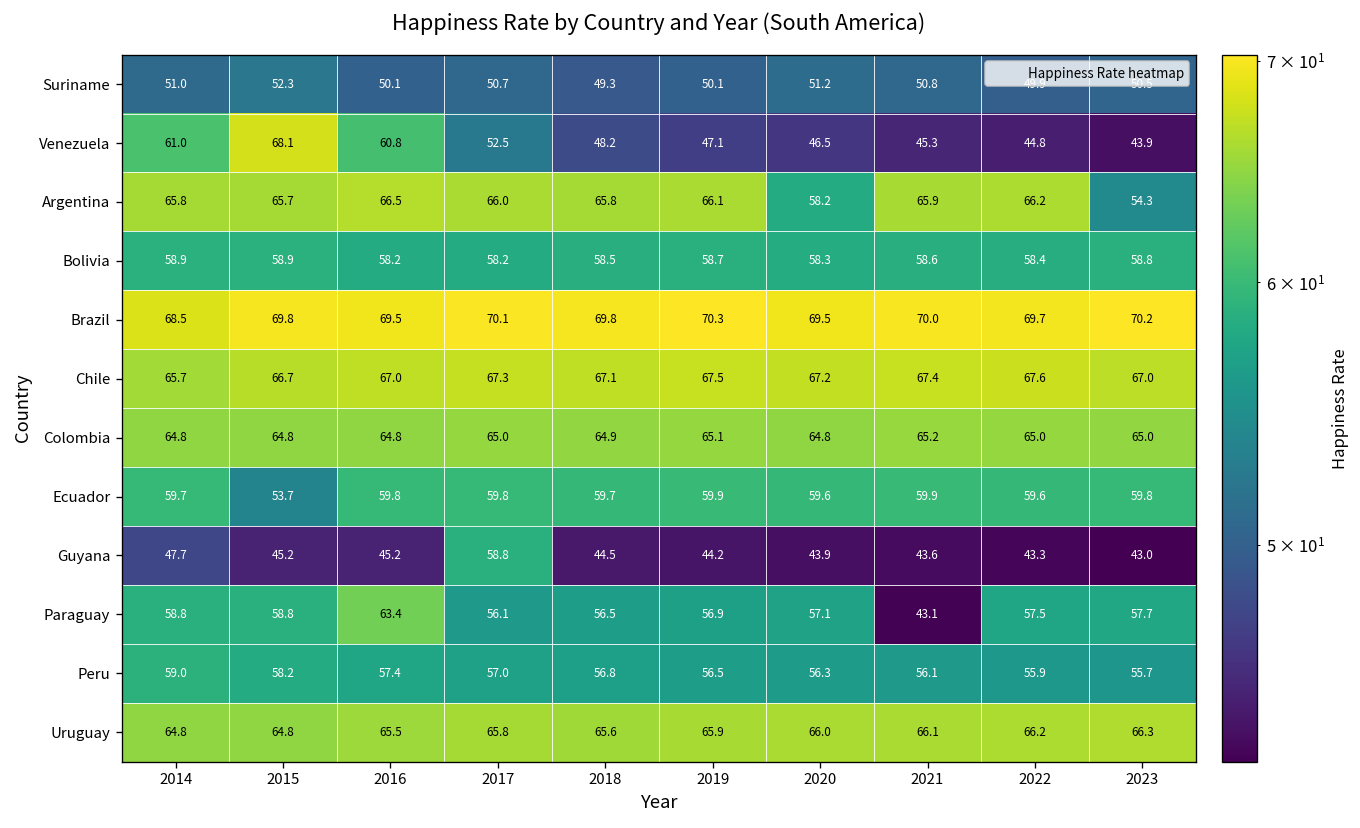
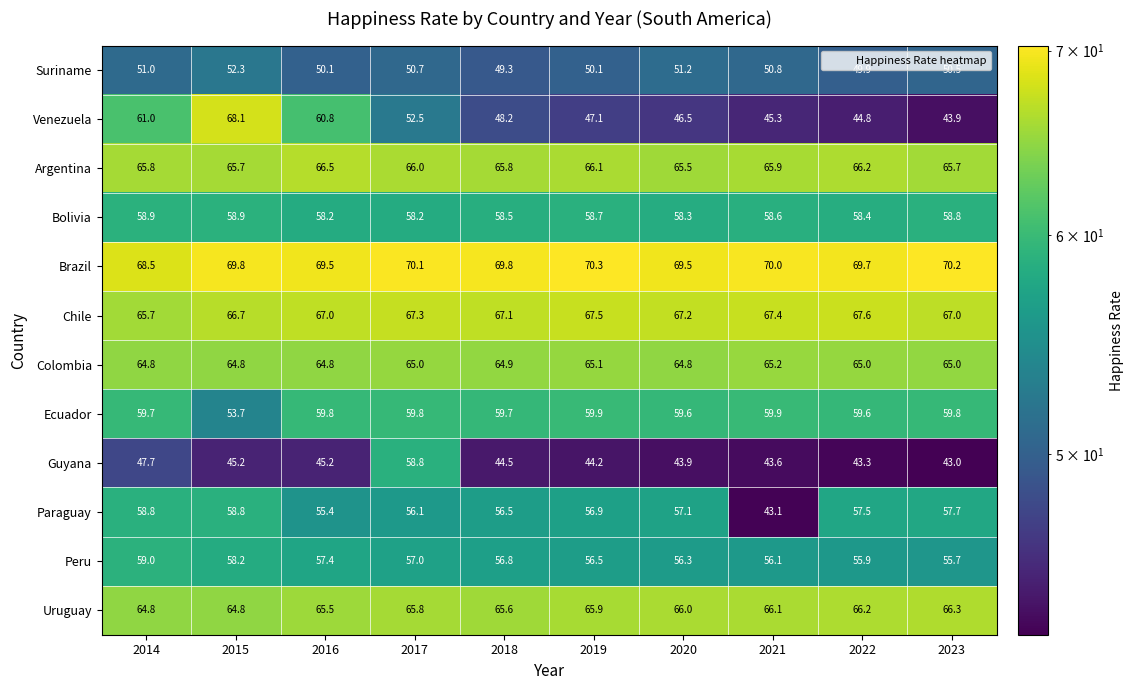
Argentina, 2020: 58.2 -> 65.5
Argentina, 2023: 54.3 -> 65.7
Paraguay, 2016: 63.4 -> 55.4
